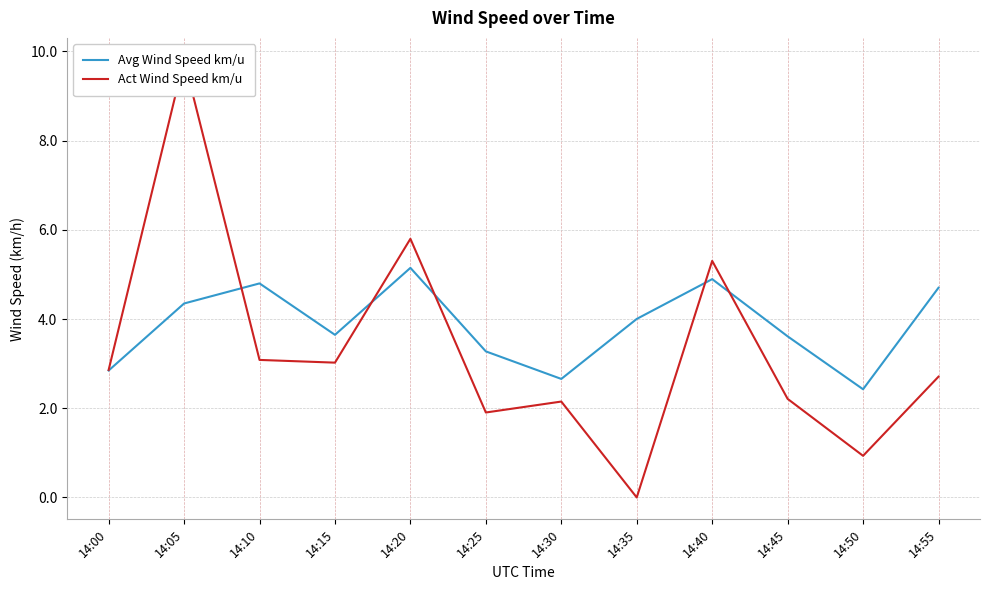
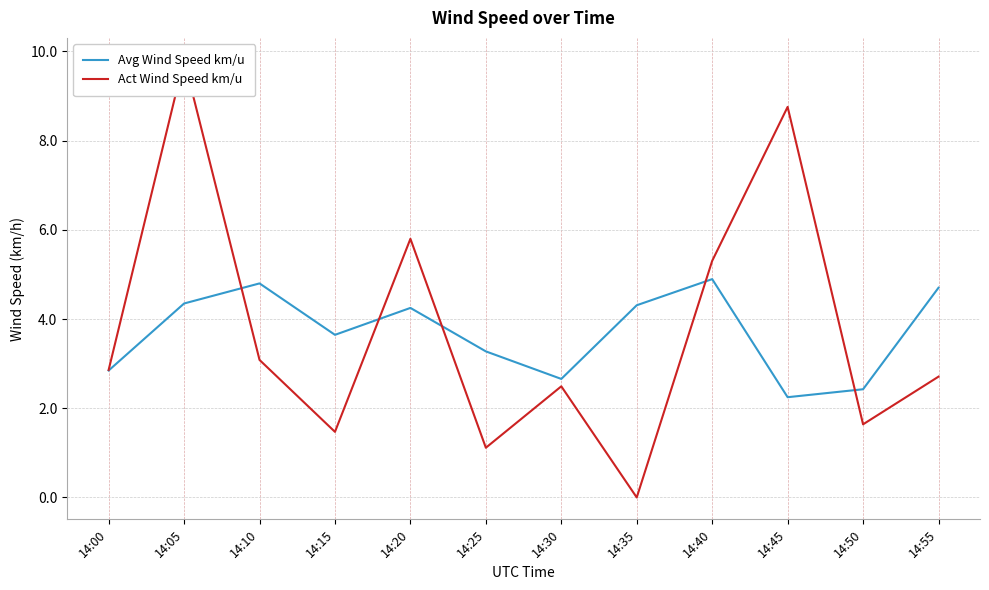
Act Wind Speed km/u, 14:15: 3.0 -> 1.5
Avg Wind Speed km/u, 14:20: 5.1 -> 4.2
Act Wind Speed km/u, 14:25: 1.9 -> 1.1
Act Wind Speed km/u, 14:30: 2.2 -> 2.5
Avg Wind Speed km/u, 14:35: 4.0 -> 4.3
Avg Wind Speed km/u, 14:45: 3.6 -> 2.2
Act Wind Speed km/u, 14:45: 2.2 -> 8.8
Act Wind Speed km/u, 14:50: 0.9 -> 1.6
